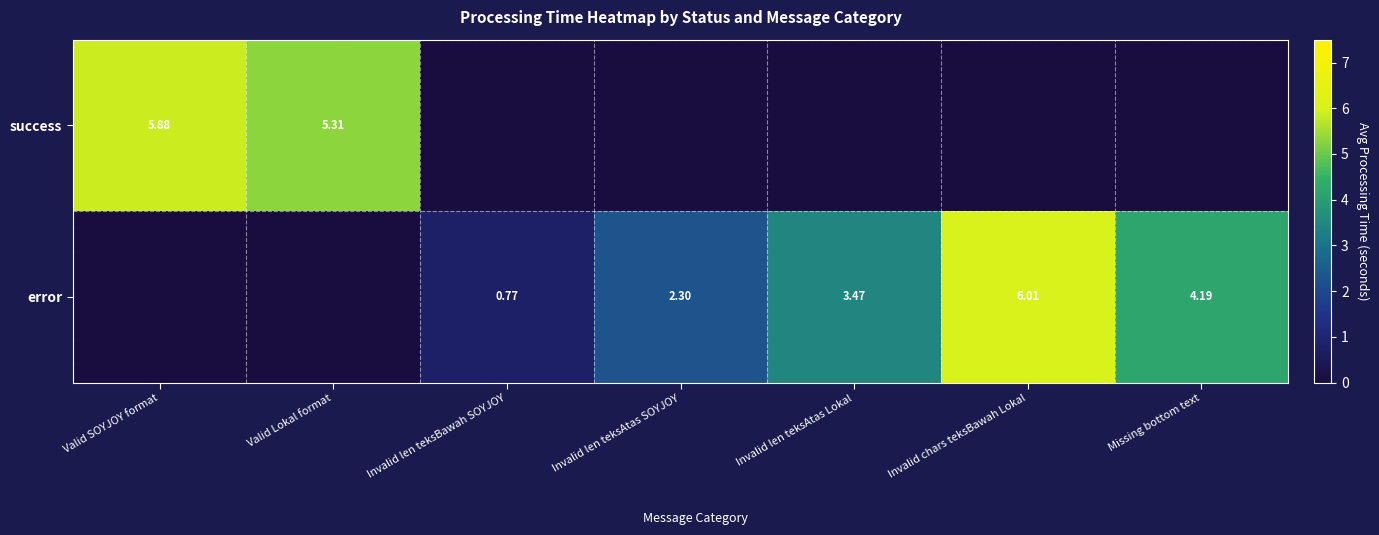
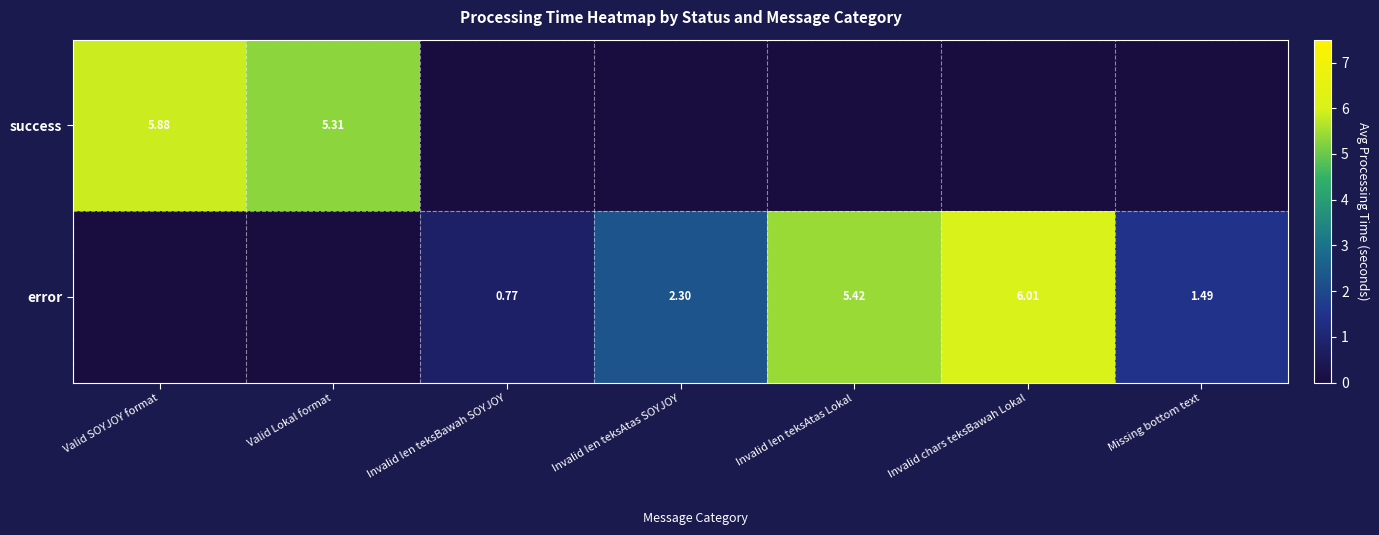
error, Invalid len teksAtas Lokal: 3.47 -> 5.42
error, Missing bottom text: 4.19 -> 1.49
